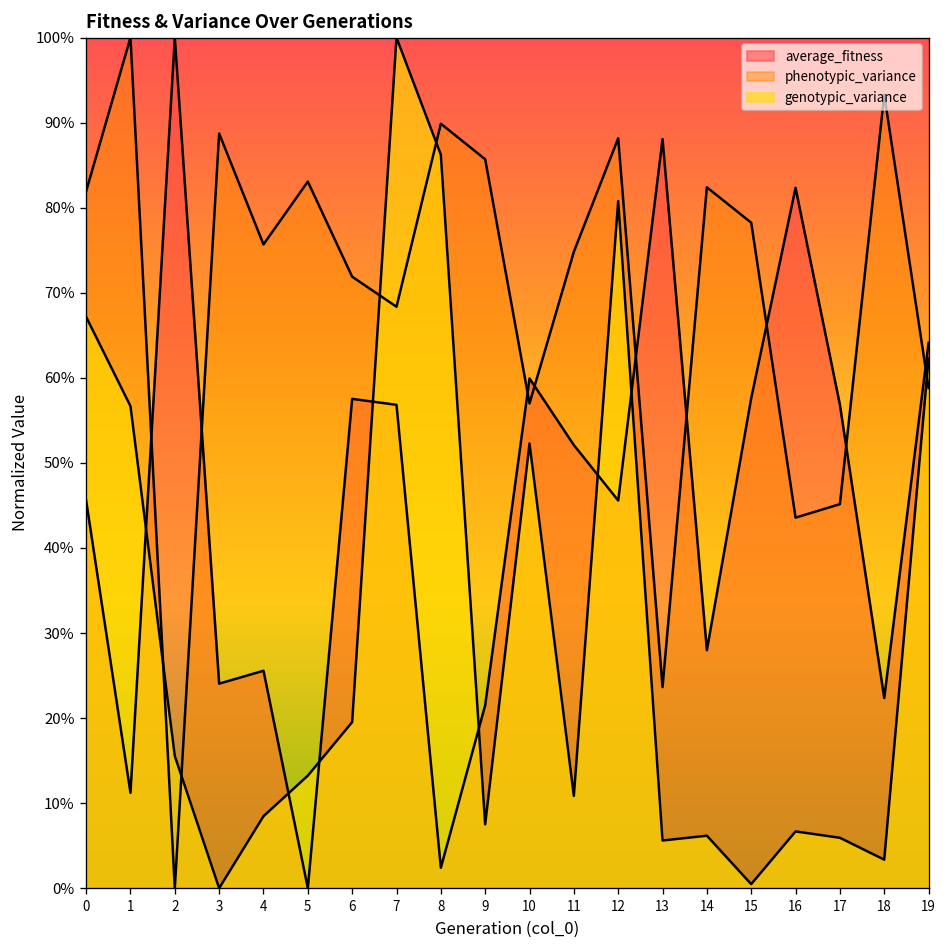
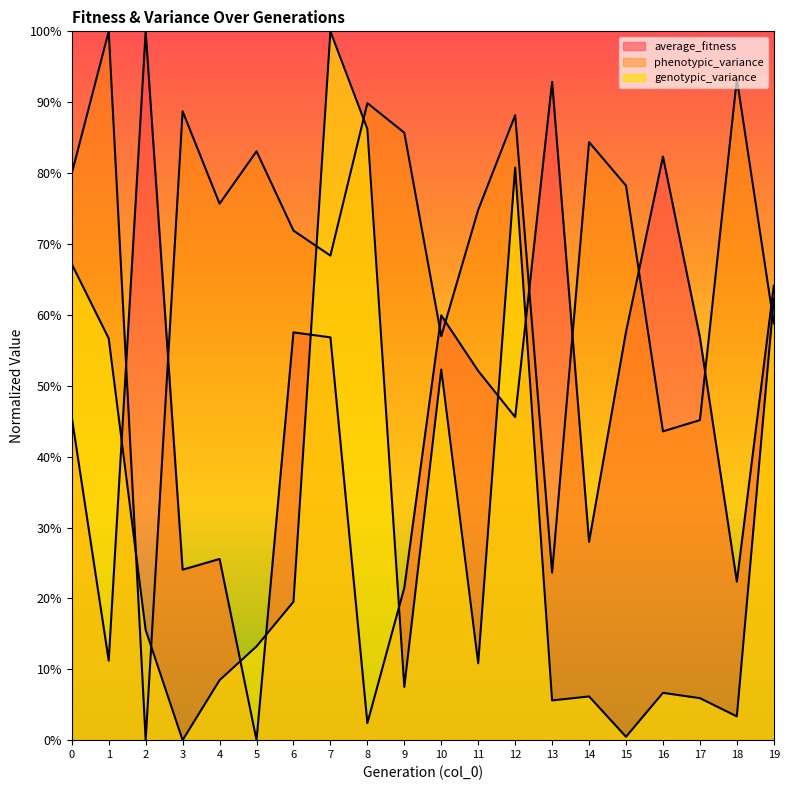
phenotypic_variance, 0: 82% -> 80%
average_fitness, 13: 88% -> 93%
phenotypic_variance, 14: 82% -> 84%
